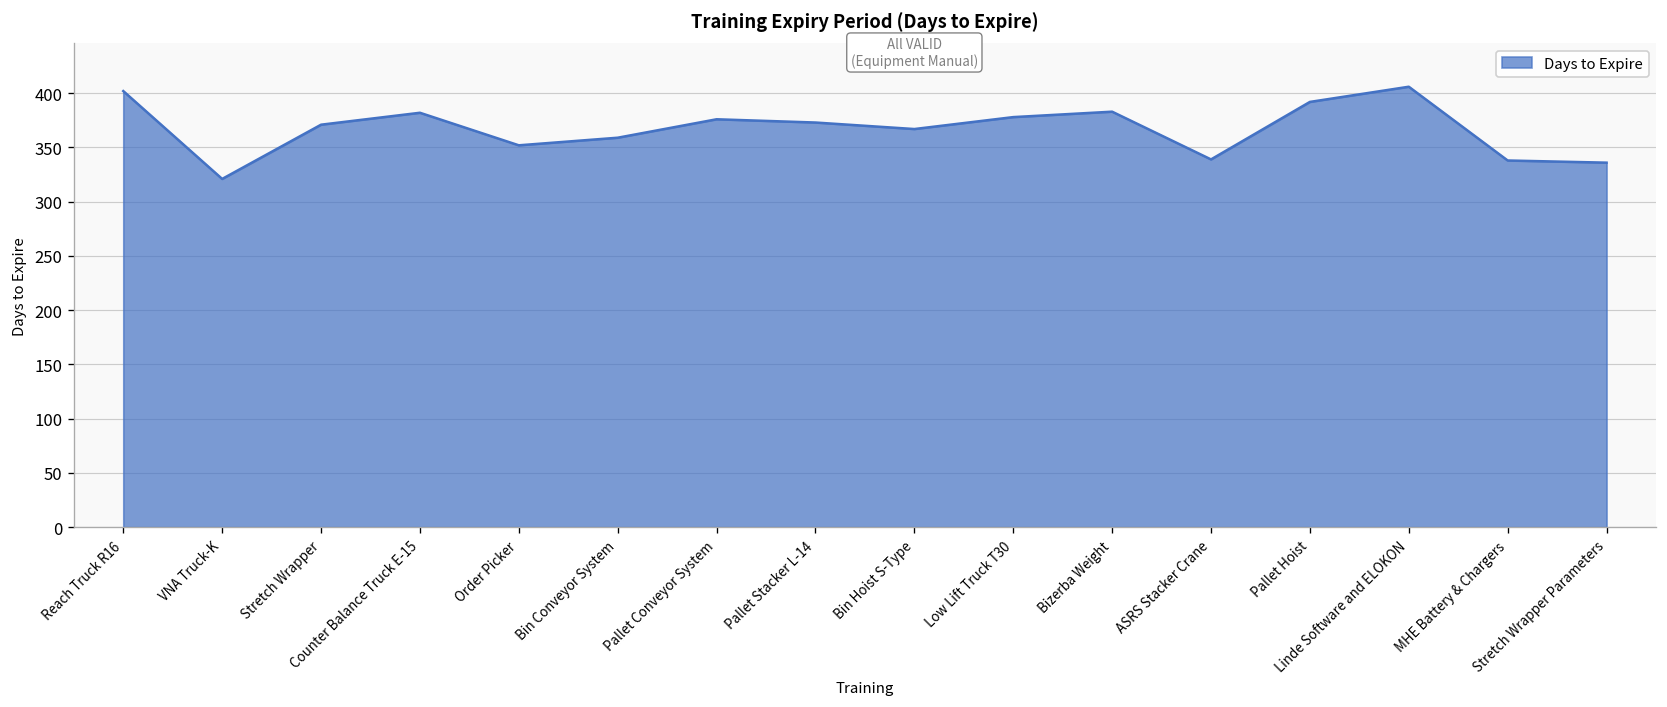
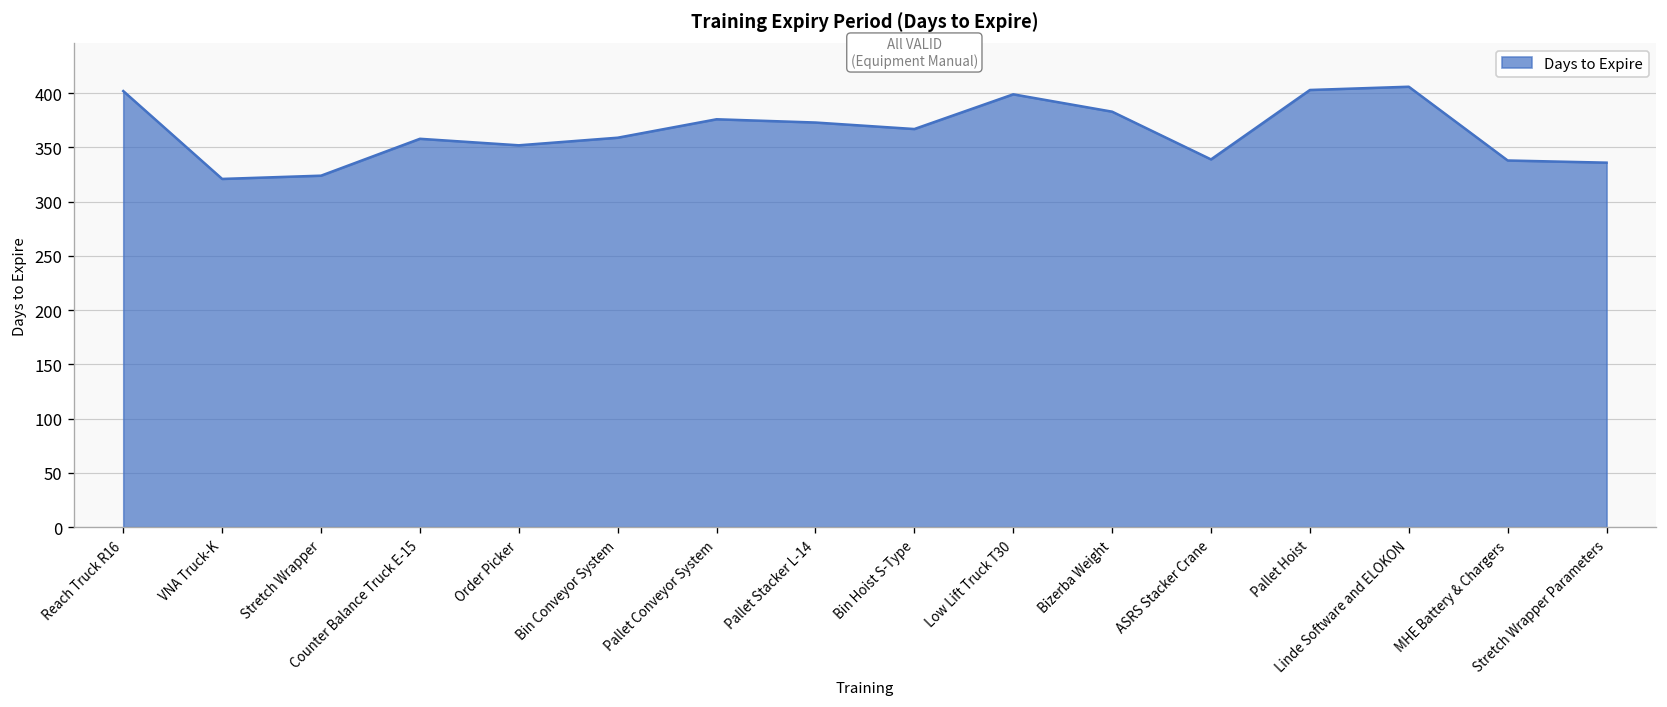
Stretch Wrapper: 370 -> 320
Counter Balance Truck E-15: 380 -> 360
Low Lift Truck T30: 380 -> 400
Pallet Hoist: 390 -> 400
